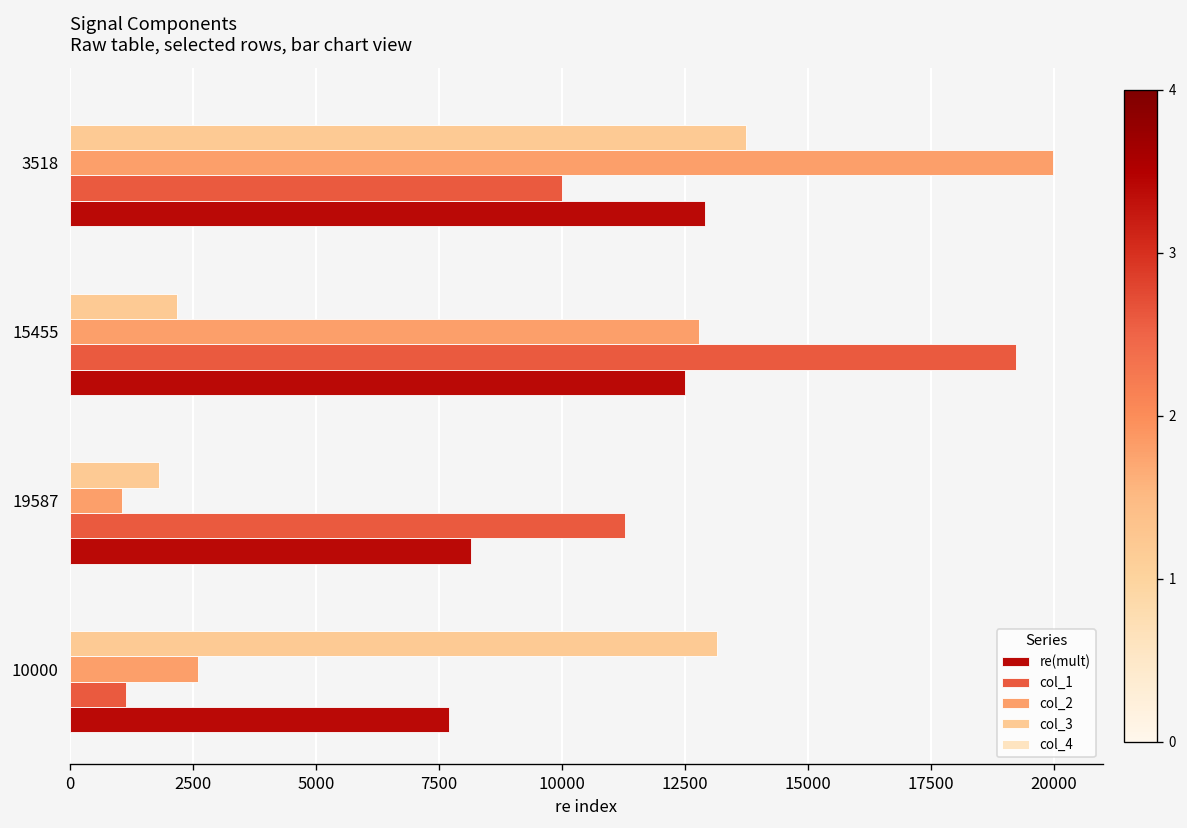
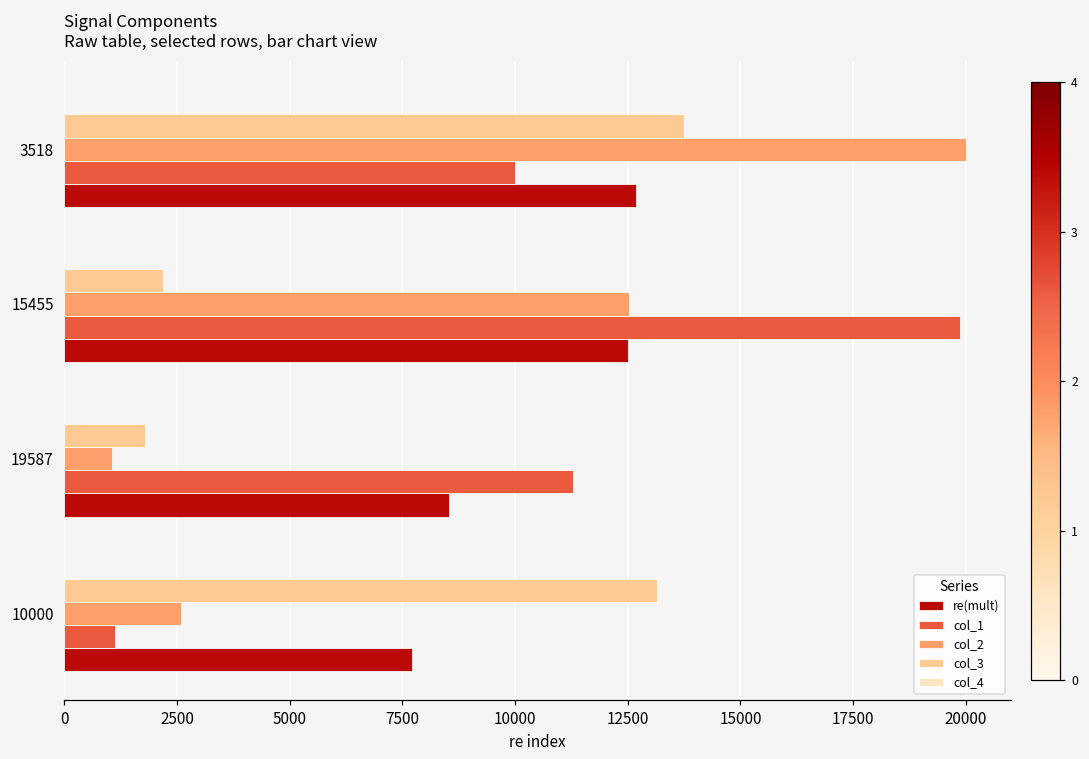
re(mult), 3518: 12900 -> 12700
col_2, 15455: 12800 -> 12500
col_1, 15455: 19200 -> 19900
re(mult), 19587: 8100 -> 8500
